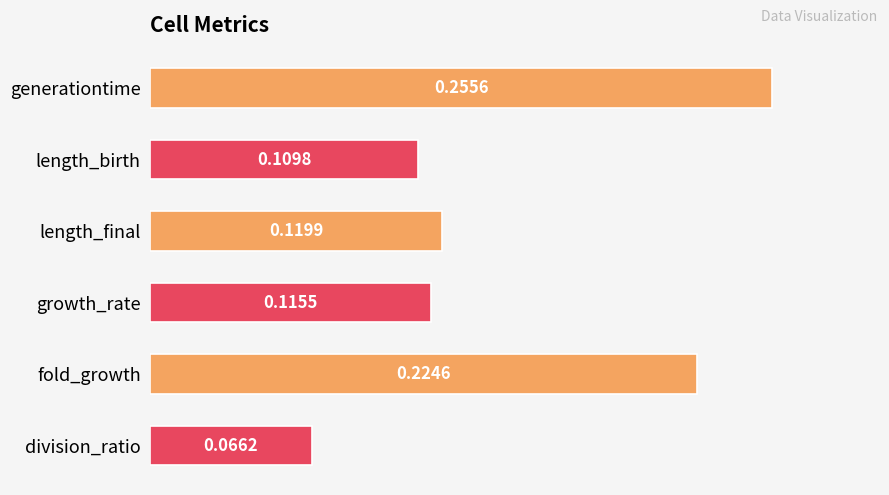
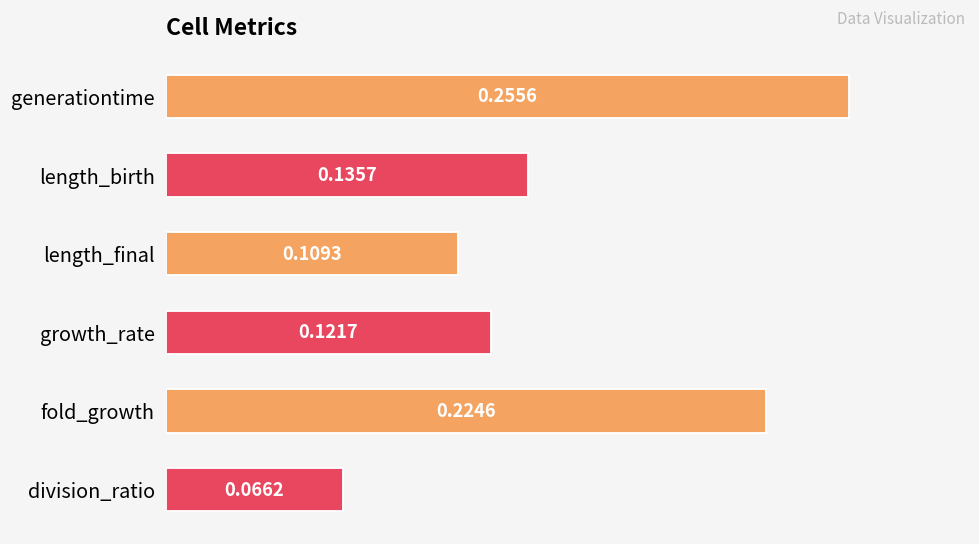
length_birth: 0.1098 -> 0.1357
length_final: 0.1199 -> 0.1093
growth_rate: 0.1155 -> 0.1217
